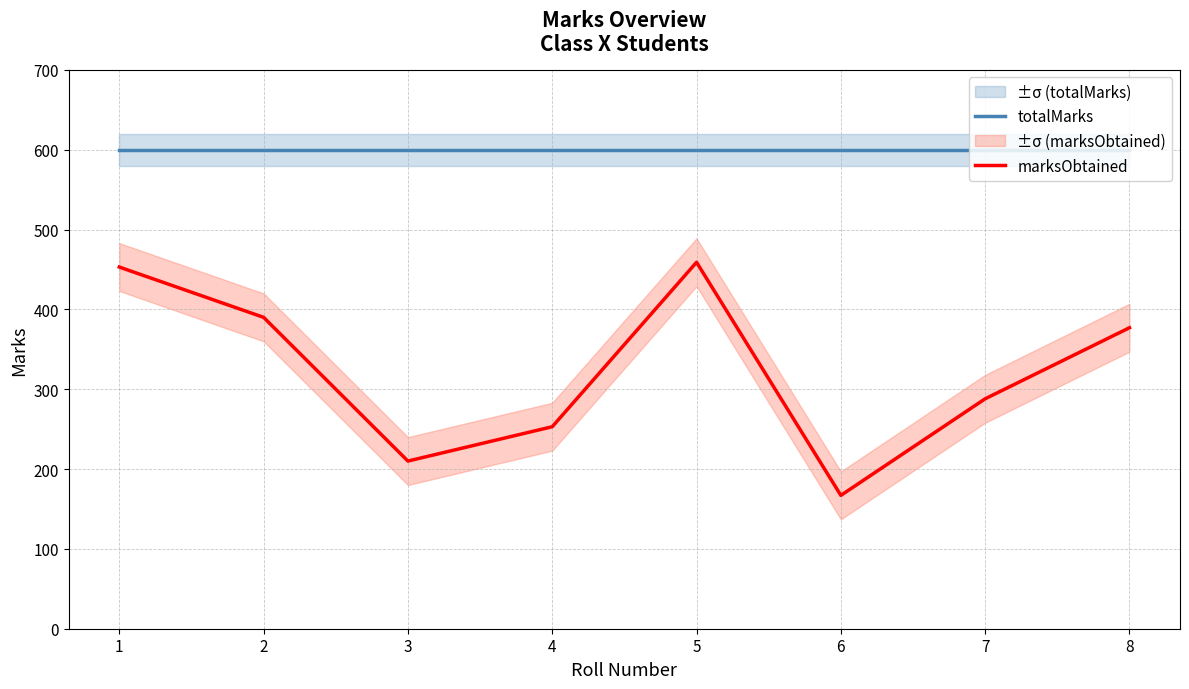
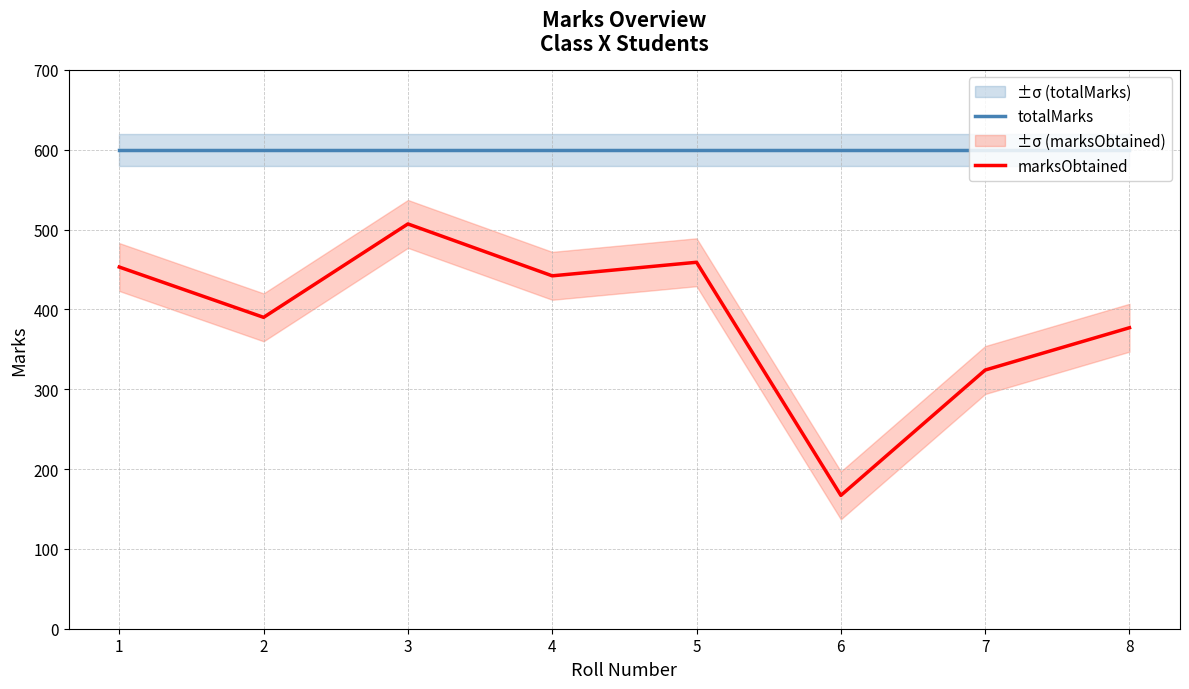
marksObtained, 3: 210 -> 510
marksObtained, 4: 250 -> 440
marksObtained, 7: 290 -> 320
